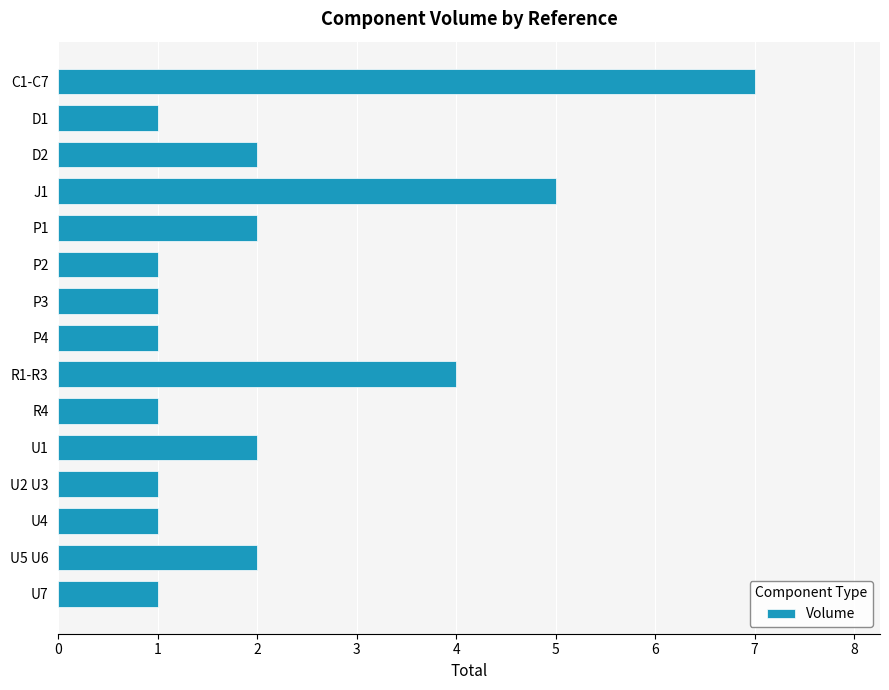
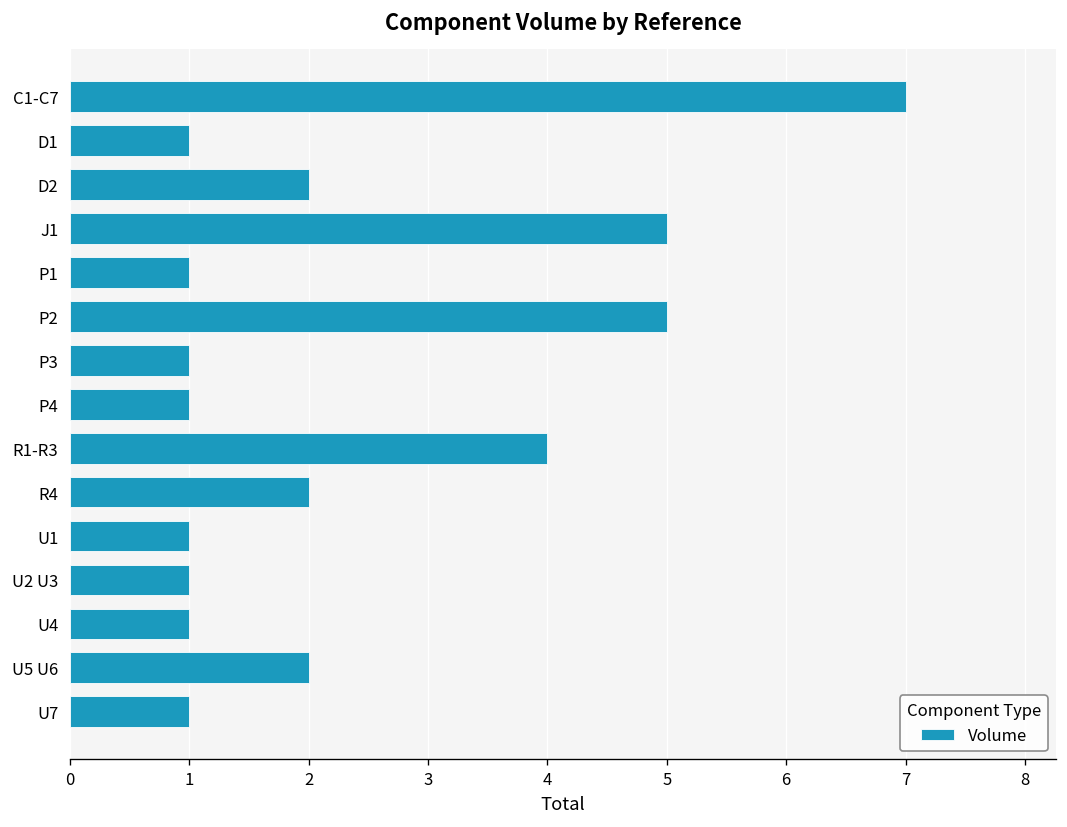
P1: 2 -> 1
P2: 1 -> 5
R4: 1 -> 2
U1: 2 -> 1
